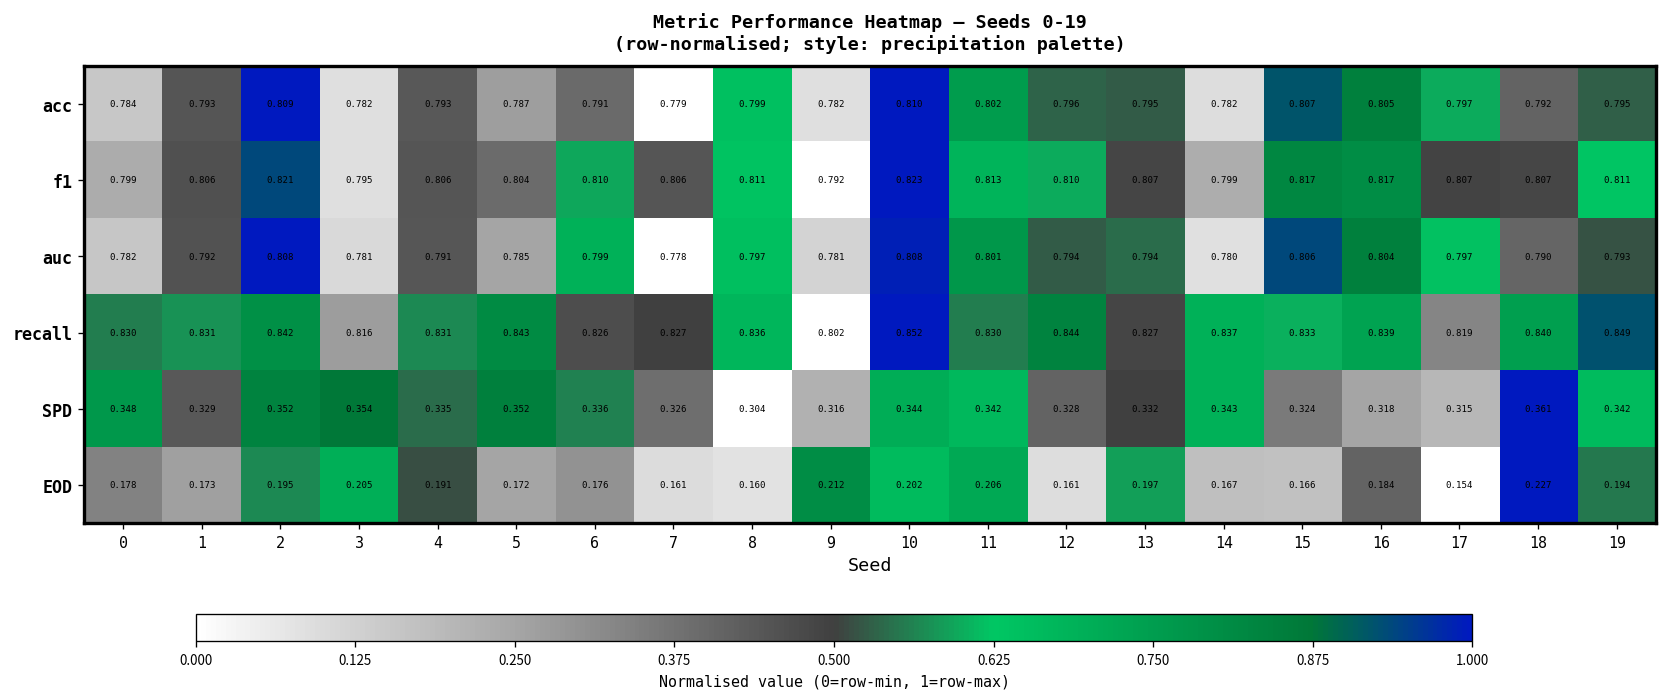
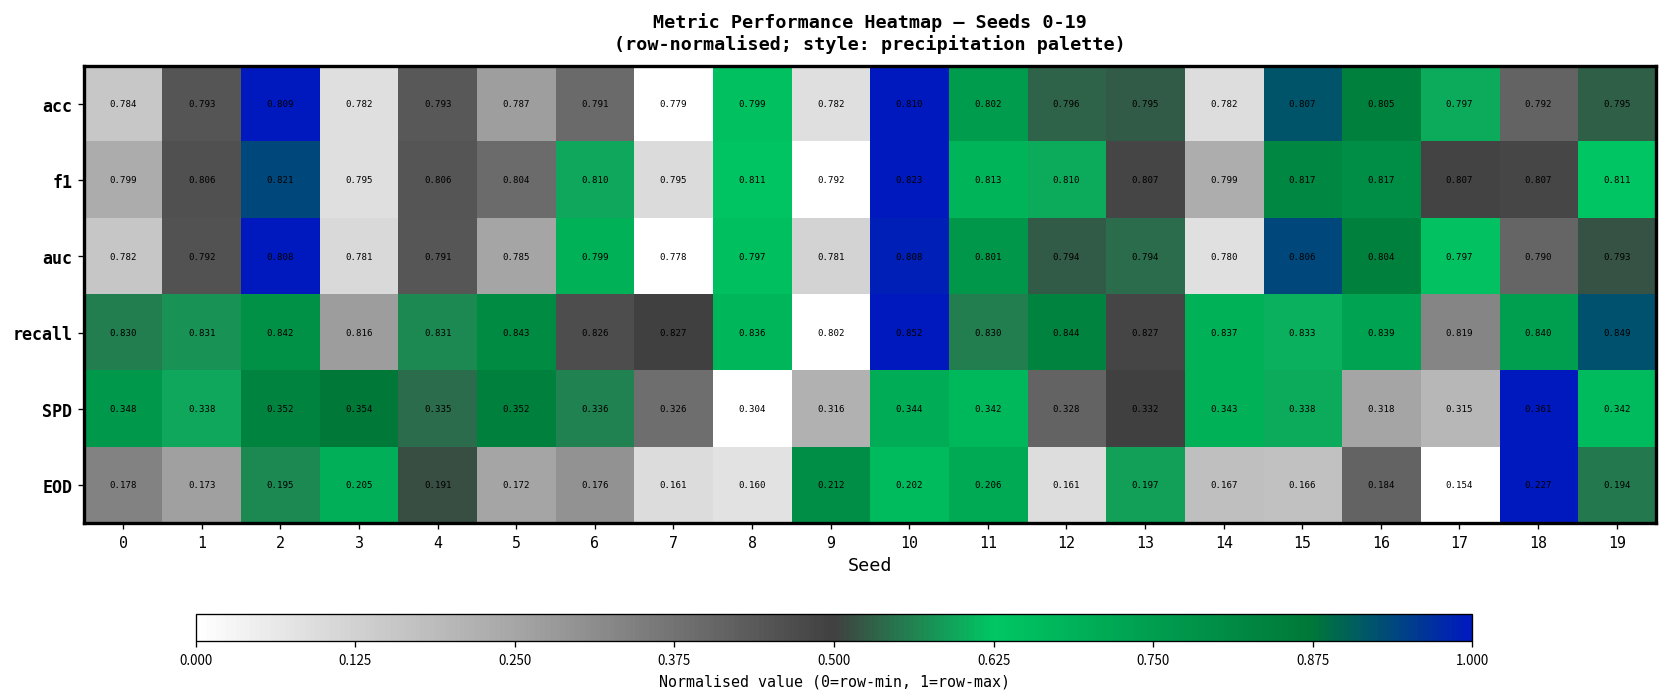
f1, 7: 0.806 -> 0.795
SPD, 1: 0.329 -> 0.338
SPD, 15: 0.324 -> 0.338
